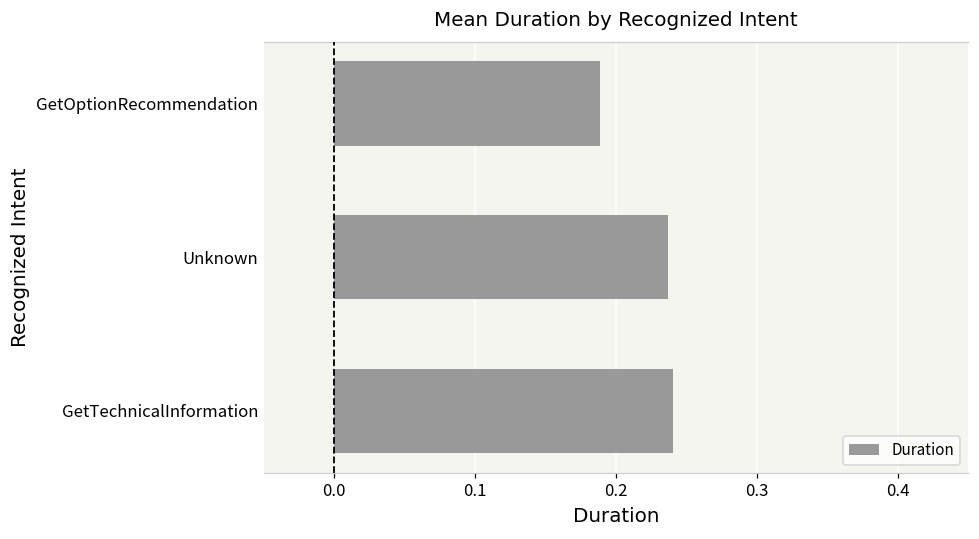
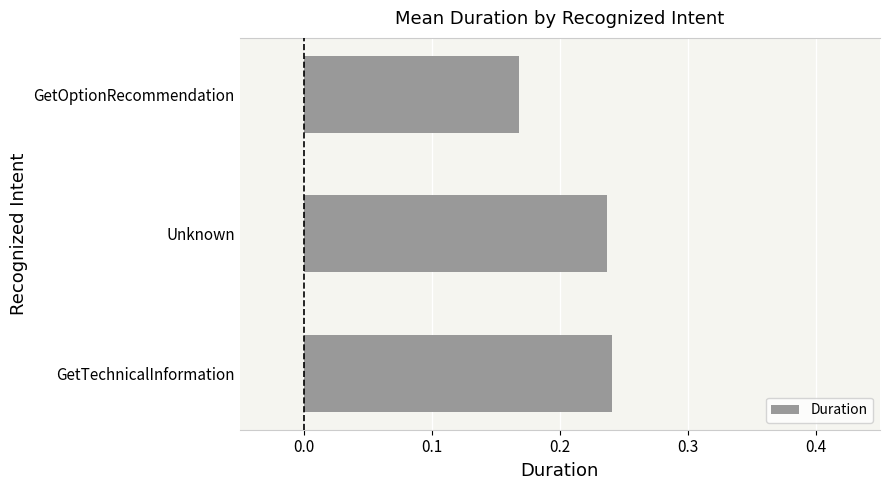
GetOptionRecommendation: 0.188 -> 0.168
